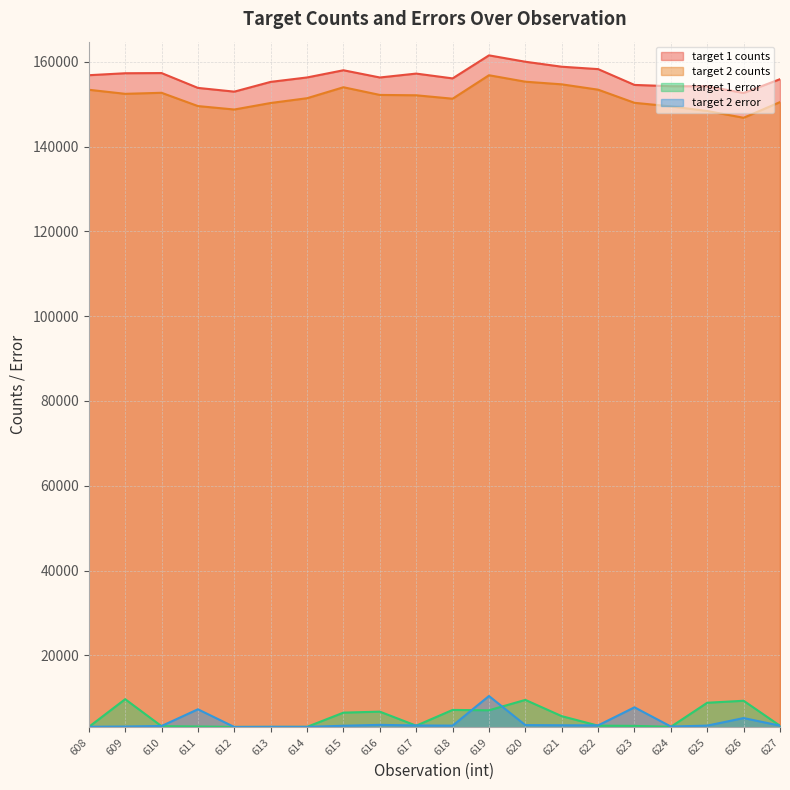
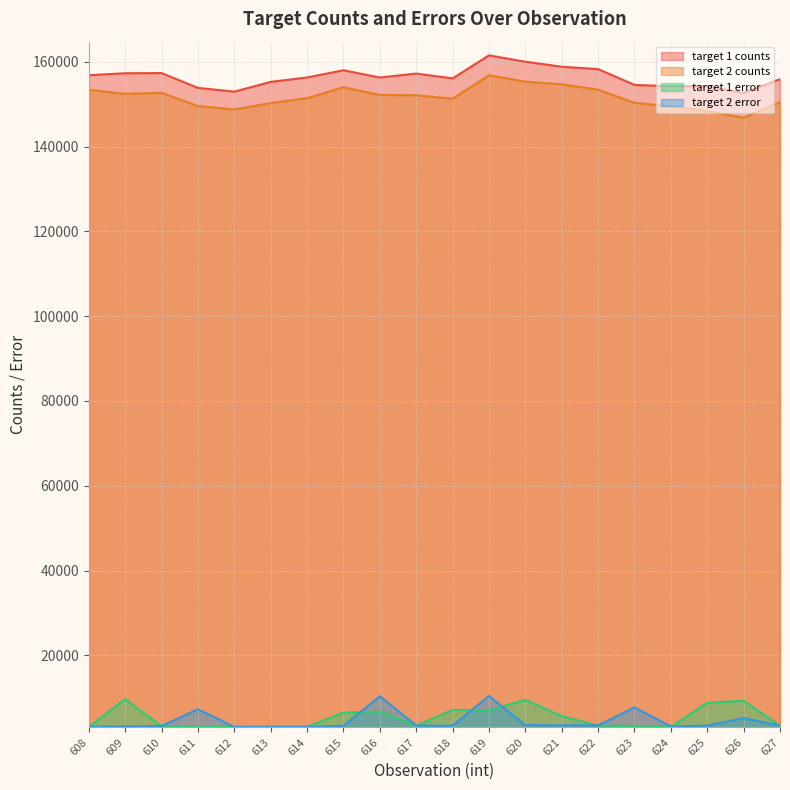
target 2 error, 616: 4000 -> 10000
